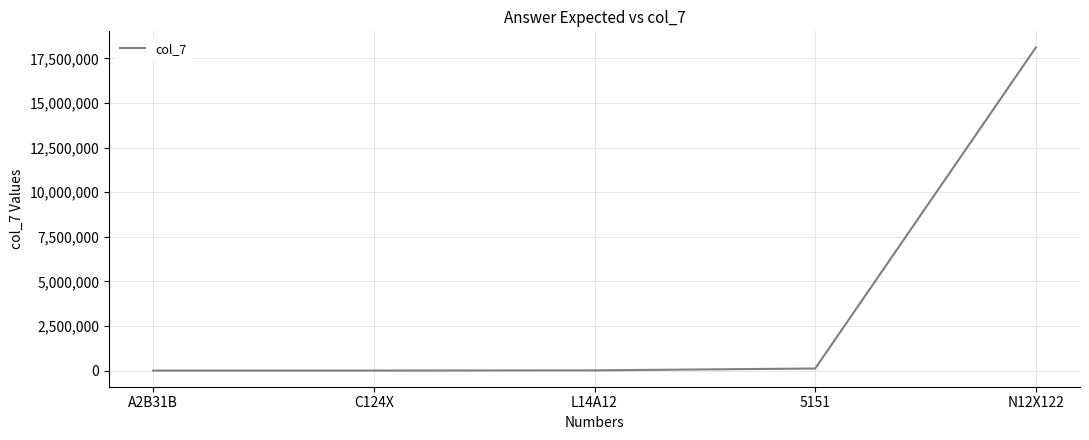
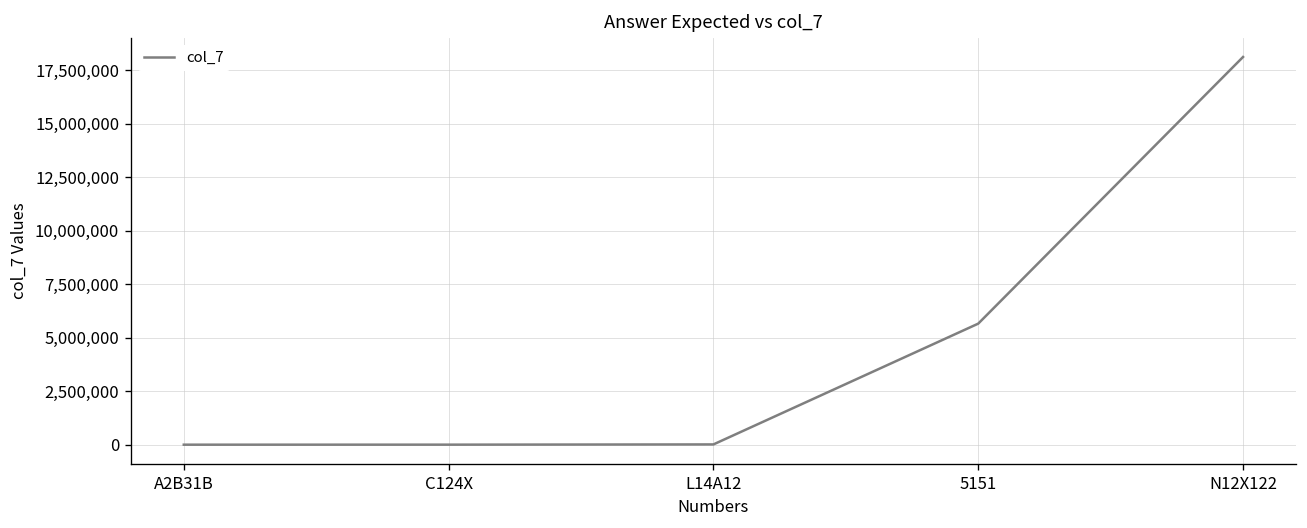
5151: 100,000 -> 5,700,000
